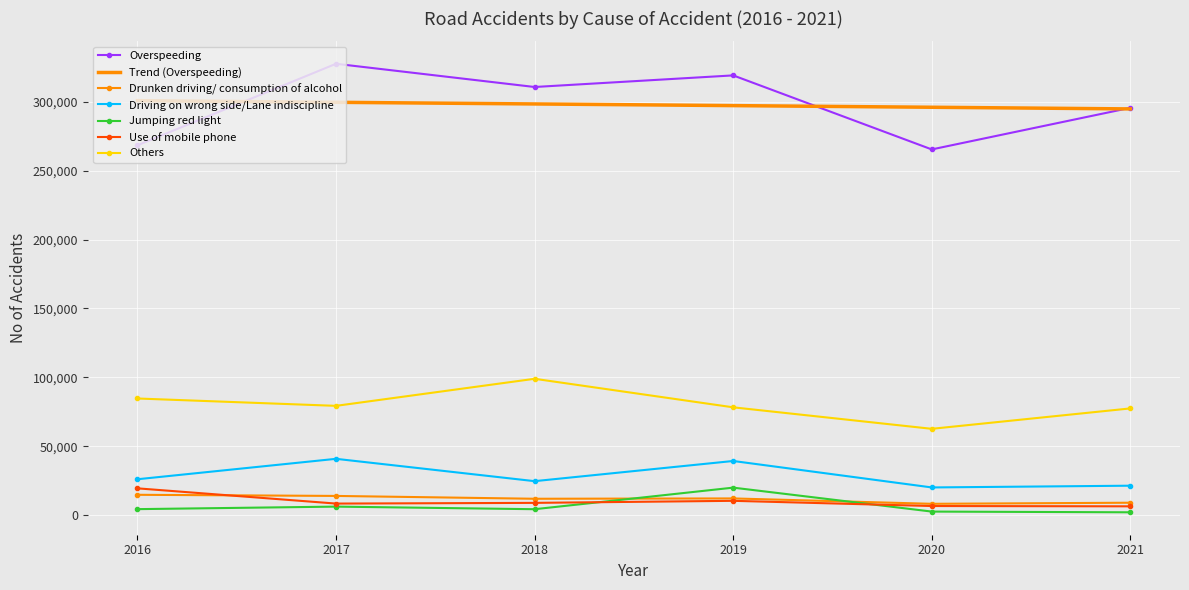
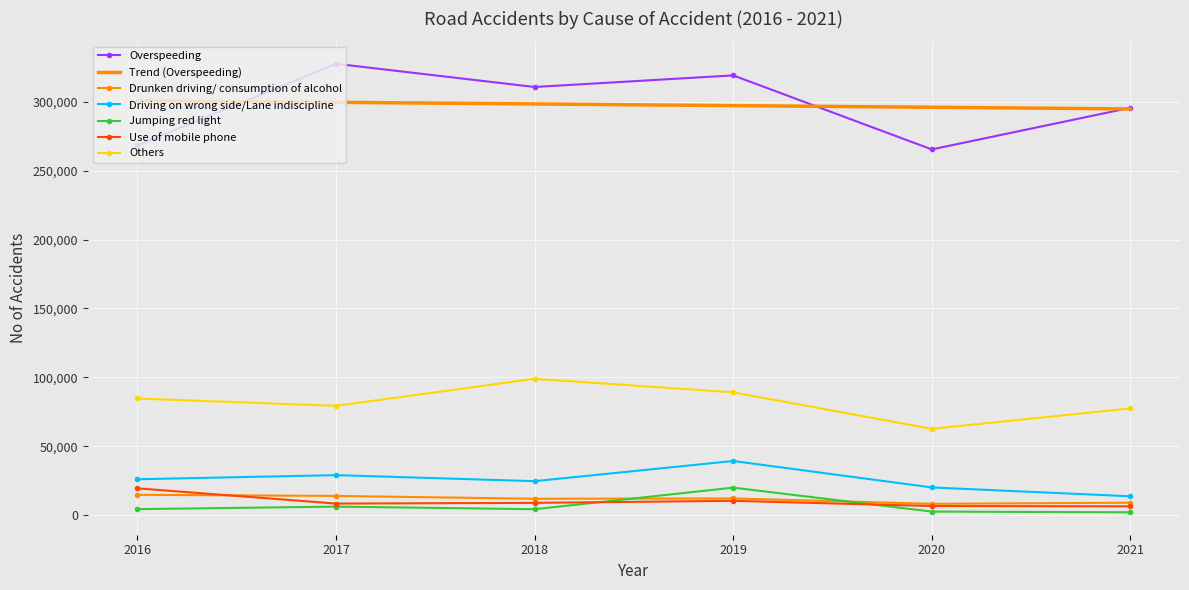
Driving on wrong side/Lane indiscipline, 2017: 41,000 -> 29,000
Others, 2019: 78,000 -> 89,000
Driving on wrong side/Lane indiscipline, 2021: 21,000 -> 14,000
